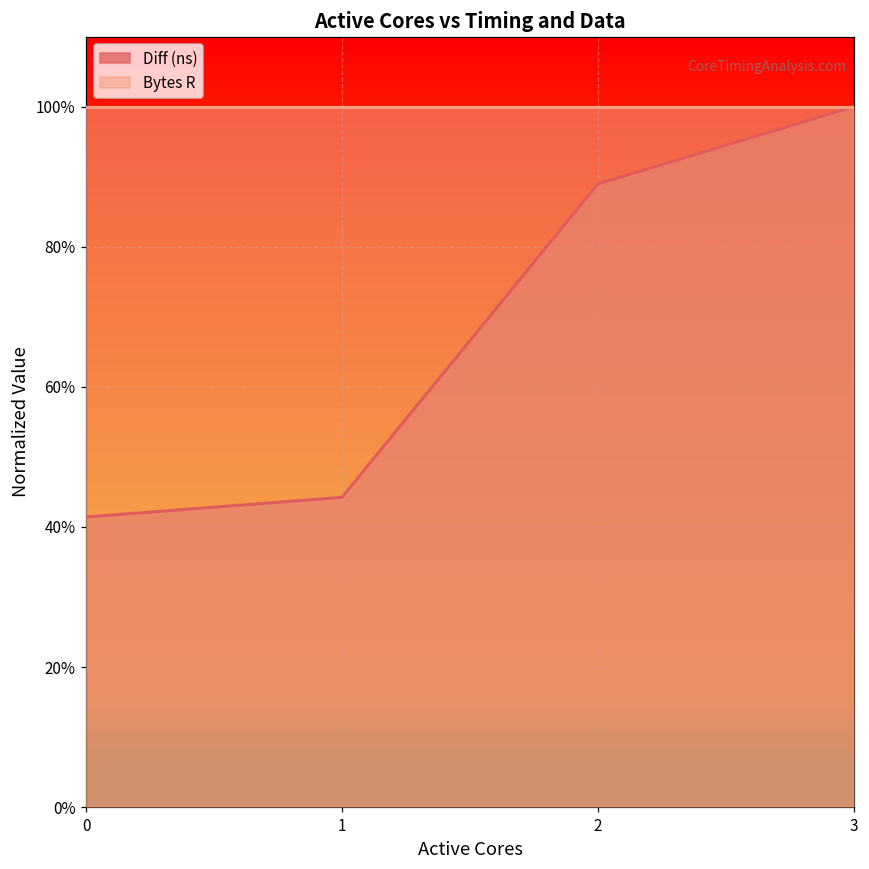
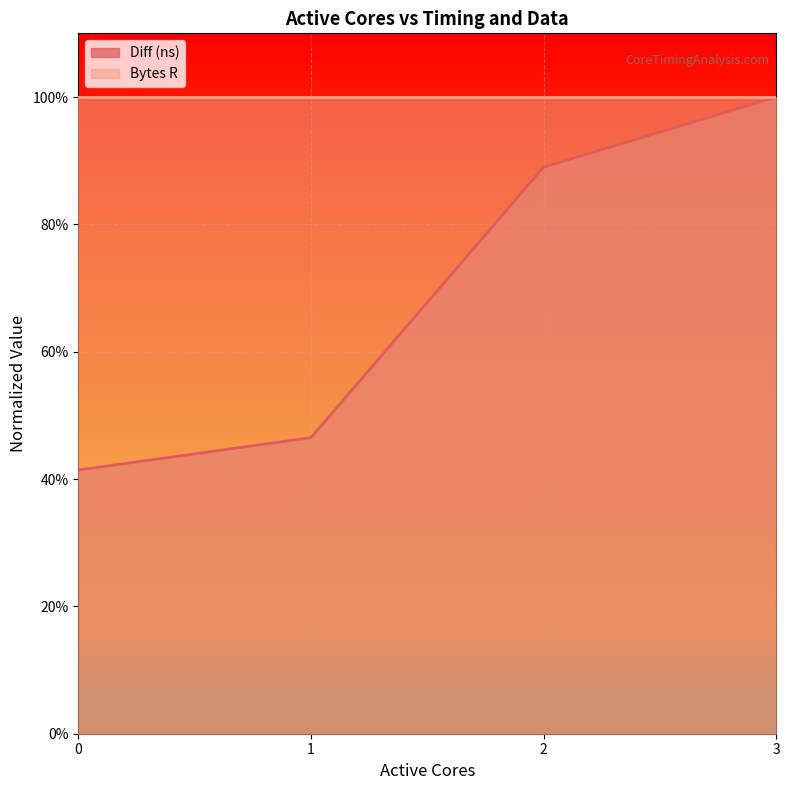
Diff (ns), 1: 44% -> 46%
